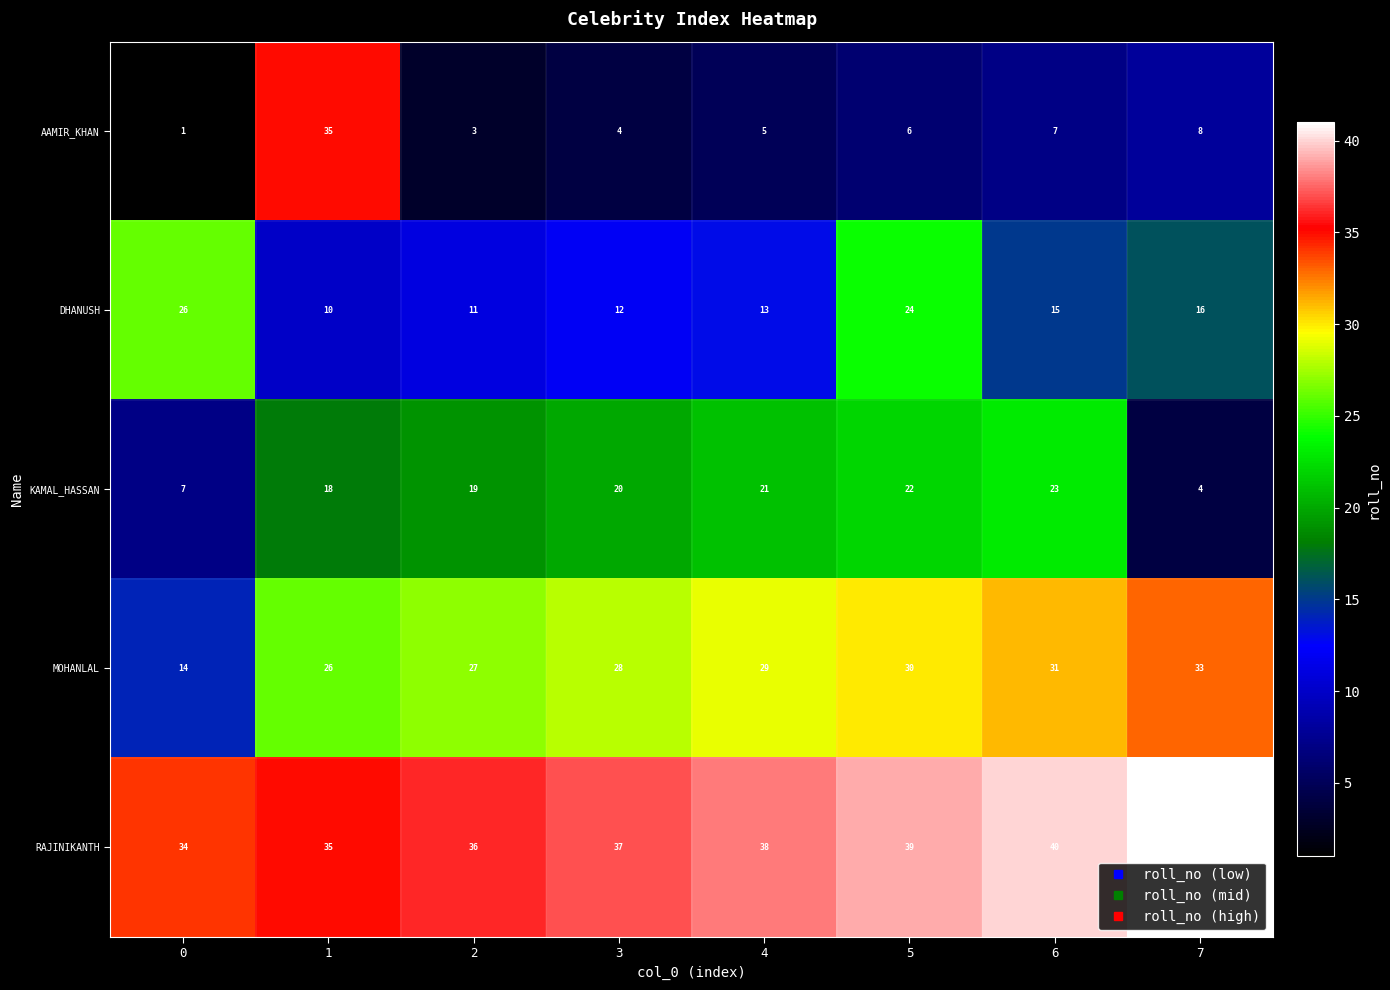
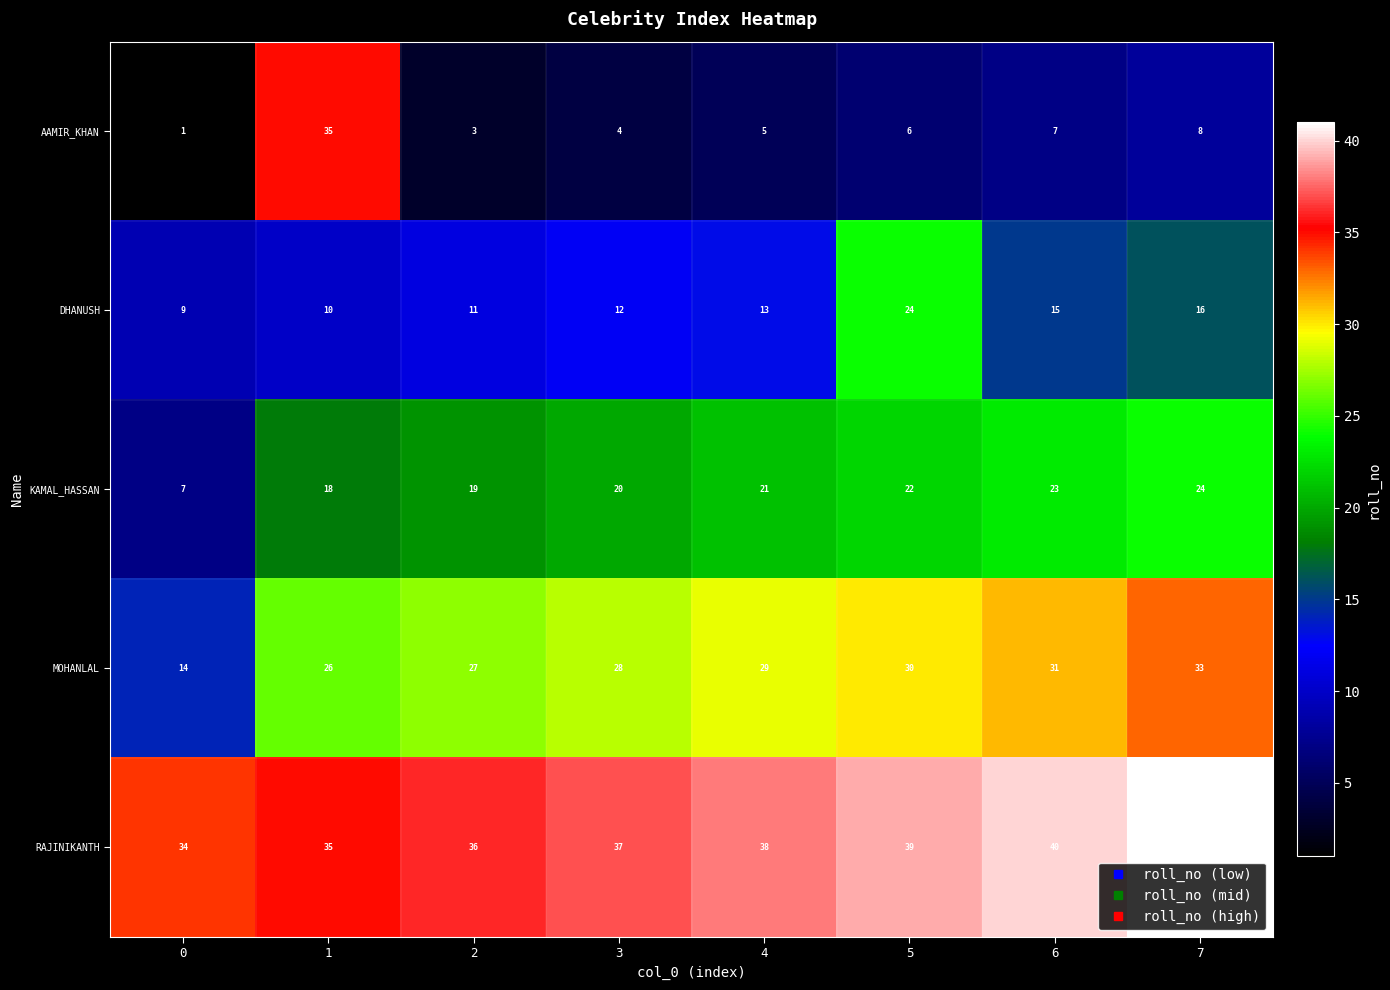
DHANUSH, 0: 26 -> 9
KAMAL_HASSAN, 7: 4 -> 24
